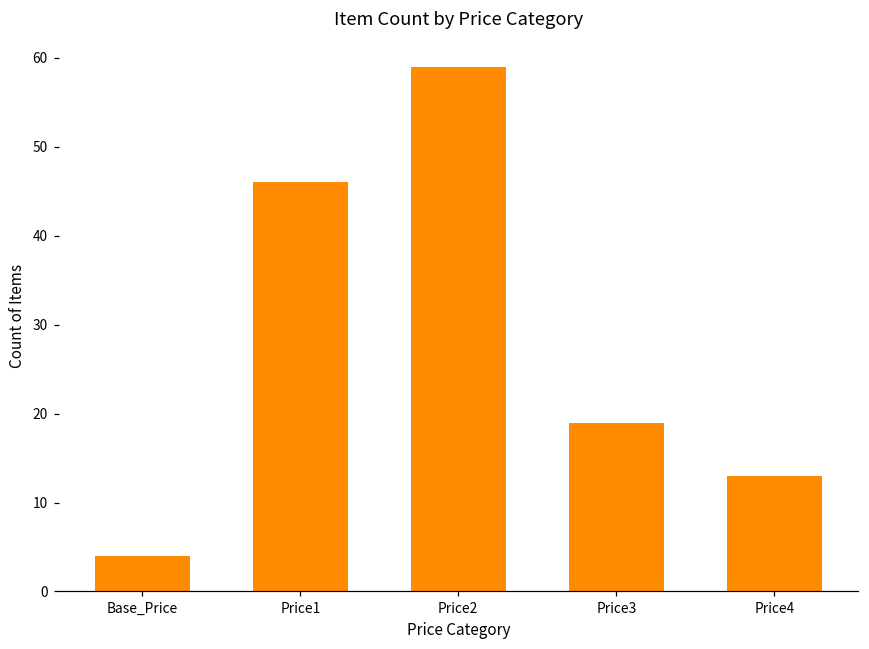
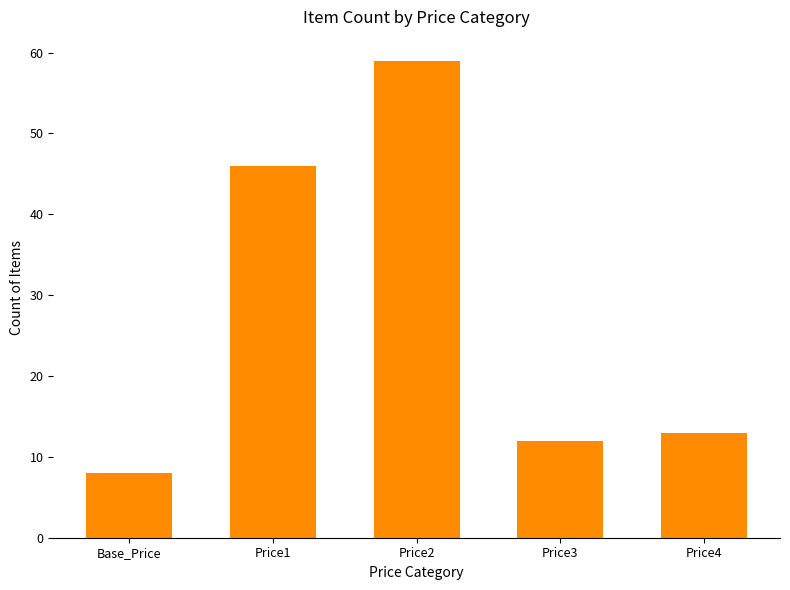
Base_Price: 4 -> 8
Price3: 19 -> 12
